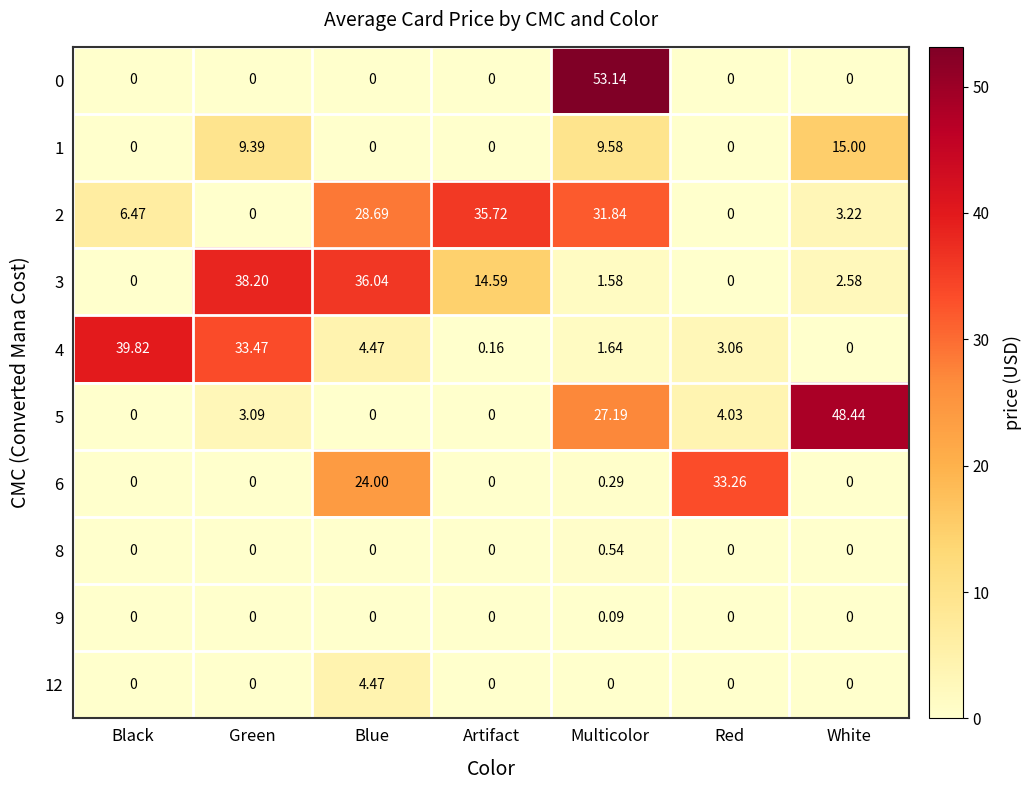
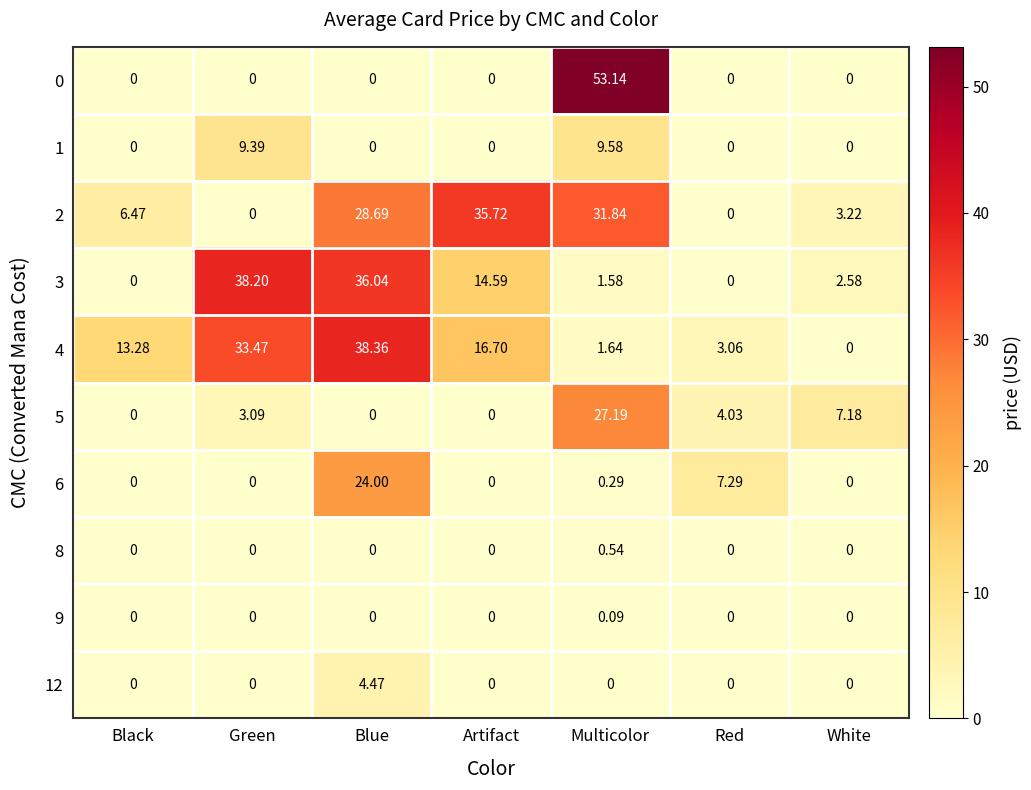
1, White: 15.00 -> 0
4, Black: 39.82 -> 13.28
4, Blue: 4.47 -> 38.36
4, Artifact: 0.16 -> 16.70
5, White: 48.44 -> 7.18
6, Red: 33.26 -> 7.29
